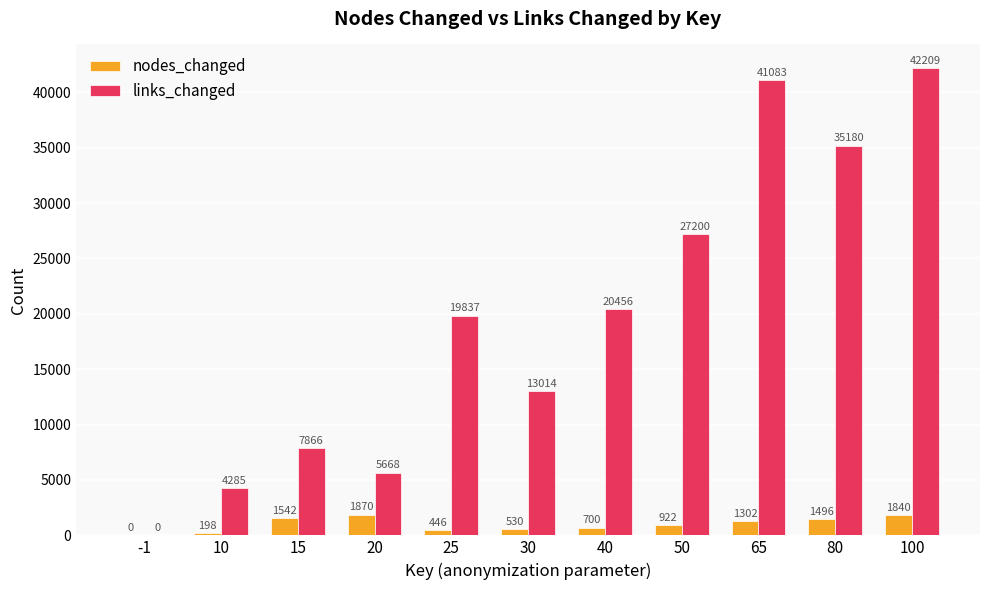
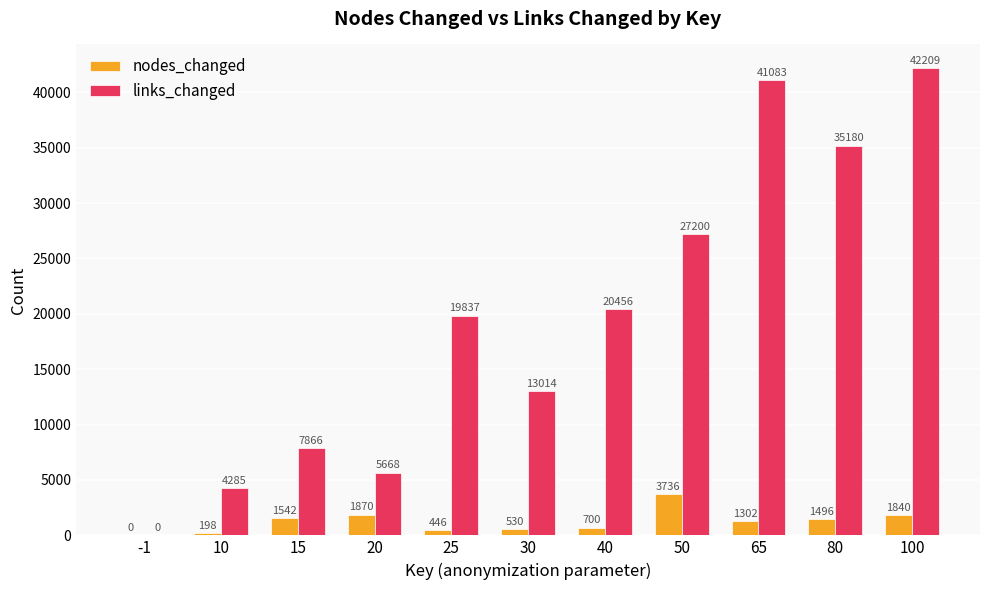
nodes_changed, 50: 922 -> 3736
